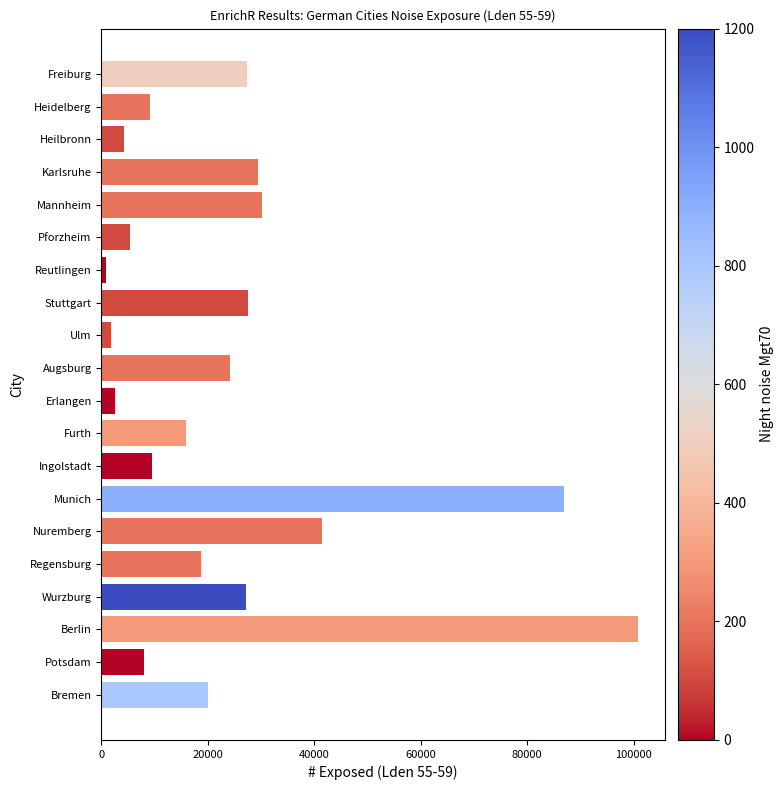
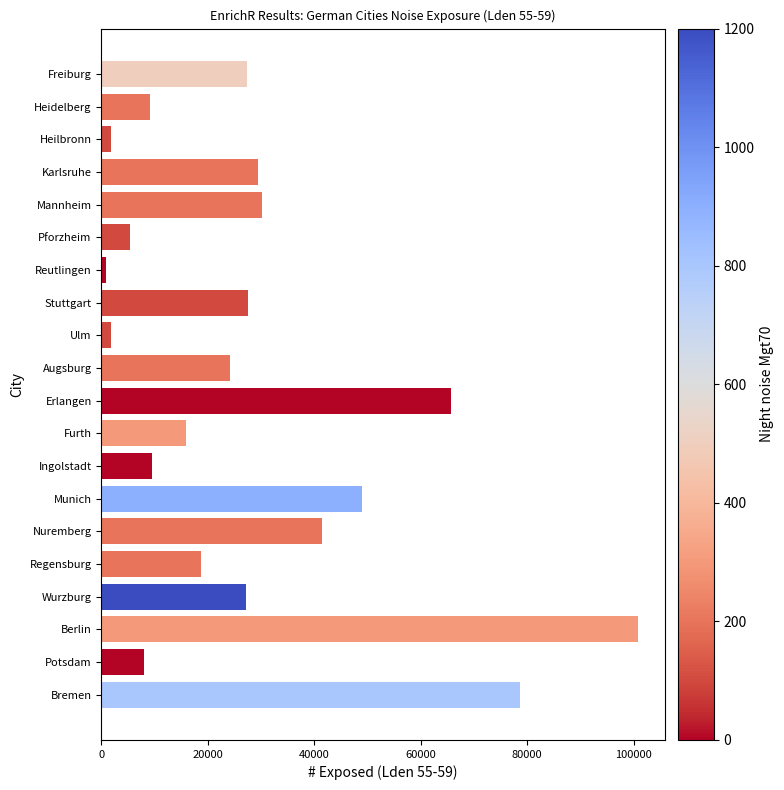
Heilbronn: 4000 -> 2000
Erlangen: 3000 -> 66000
Munich: 87000 -> 49000
Bremen: 20000 -> 79000
